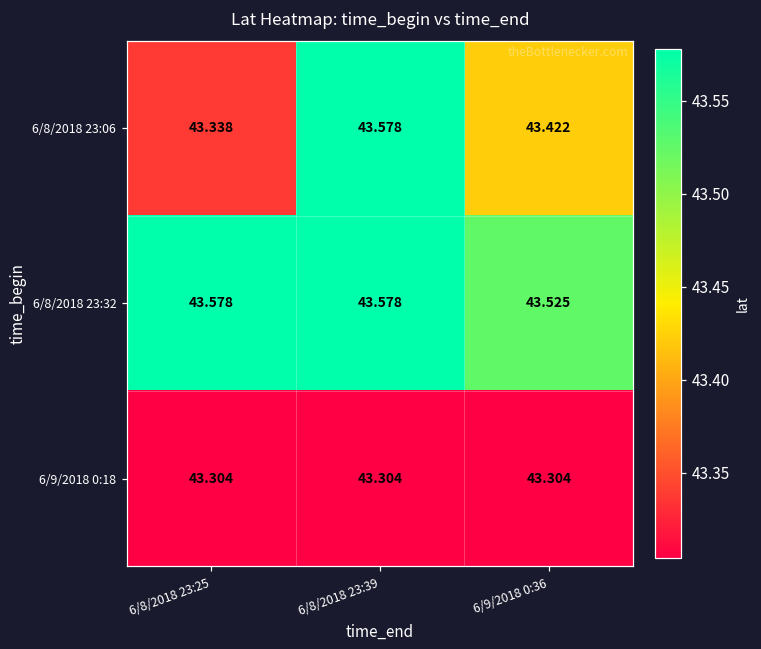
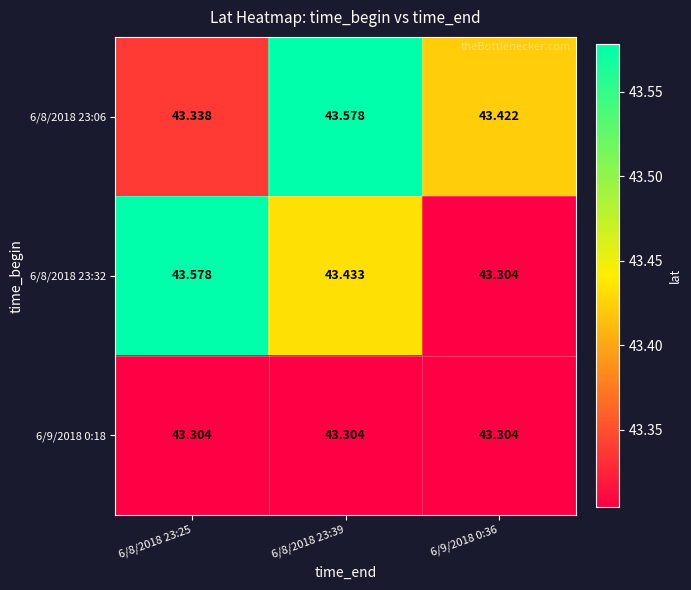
6/8/2018 23:32, 6/8/2018 23:39: 43.578 -> 43.433
6/8/2018 23:32, 6/9/2018 0:36: 43.525 -> 43.304
